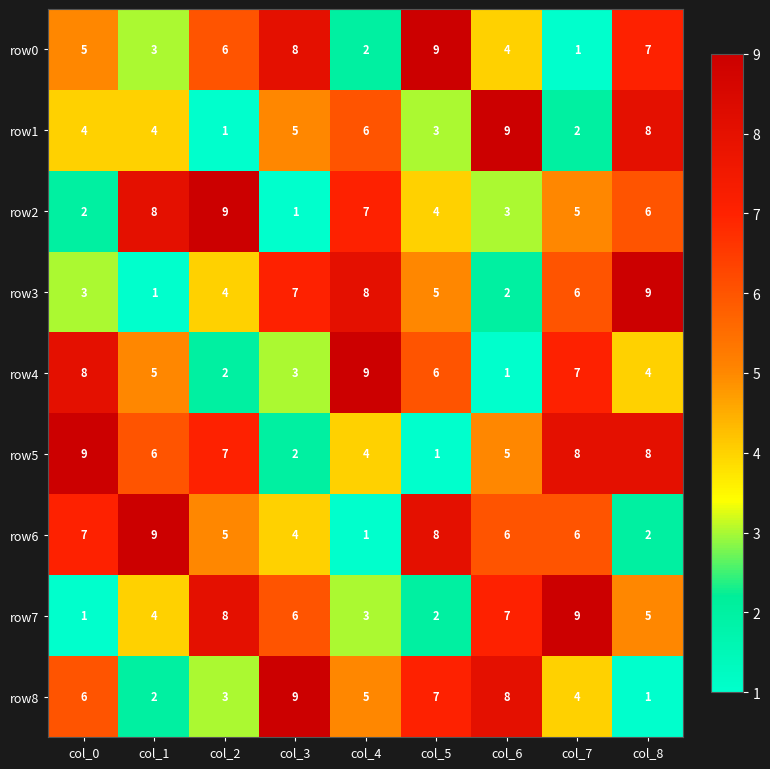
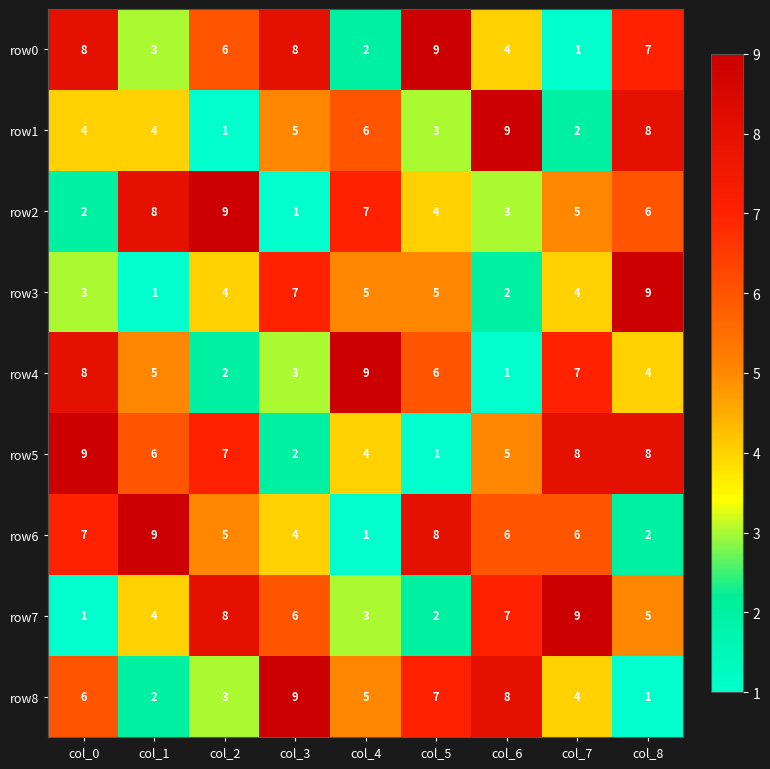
row0, col_0: 5 -> 8
row3, col_4: 8 -> 5
row3, col_7: 6 -> 4
